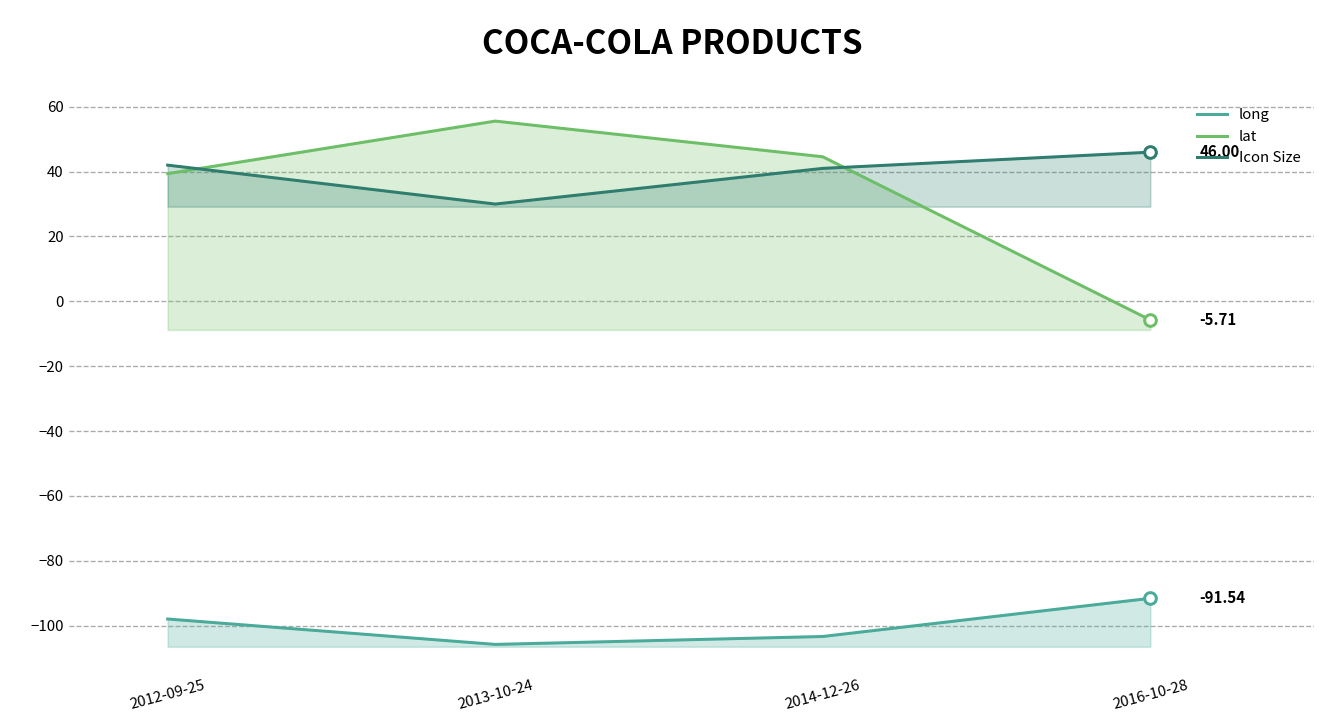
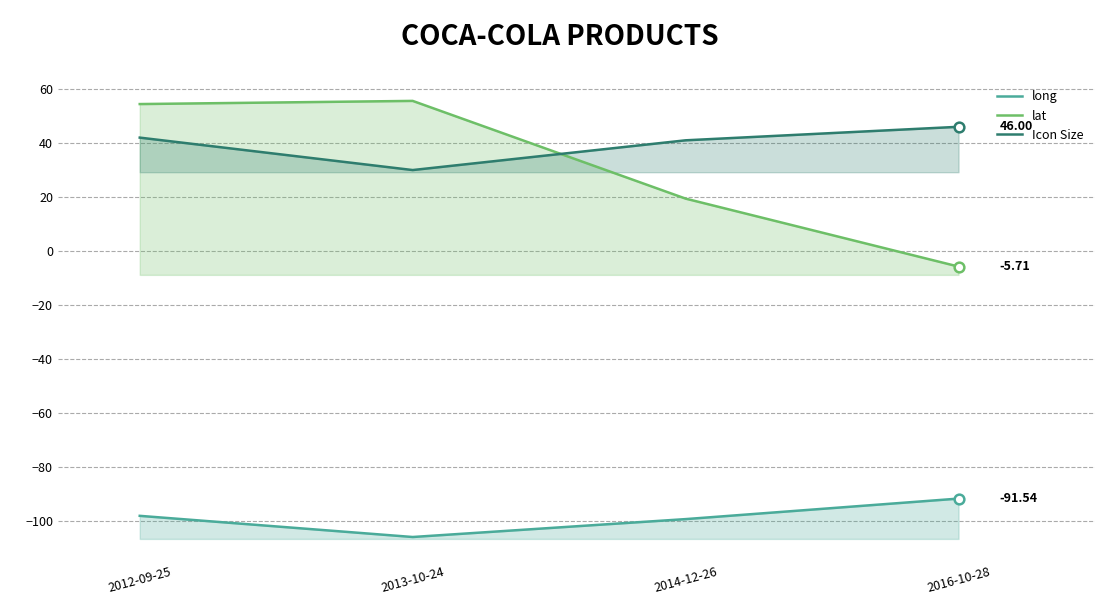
lat, 2012-09-25: 39 -> 54
long, 2014-12-26: -103 -> -99
lat, 2014-12-26: 45 -> 19
